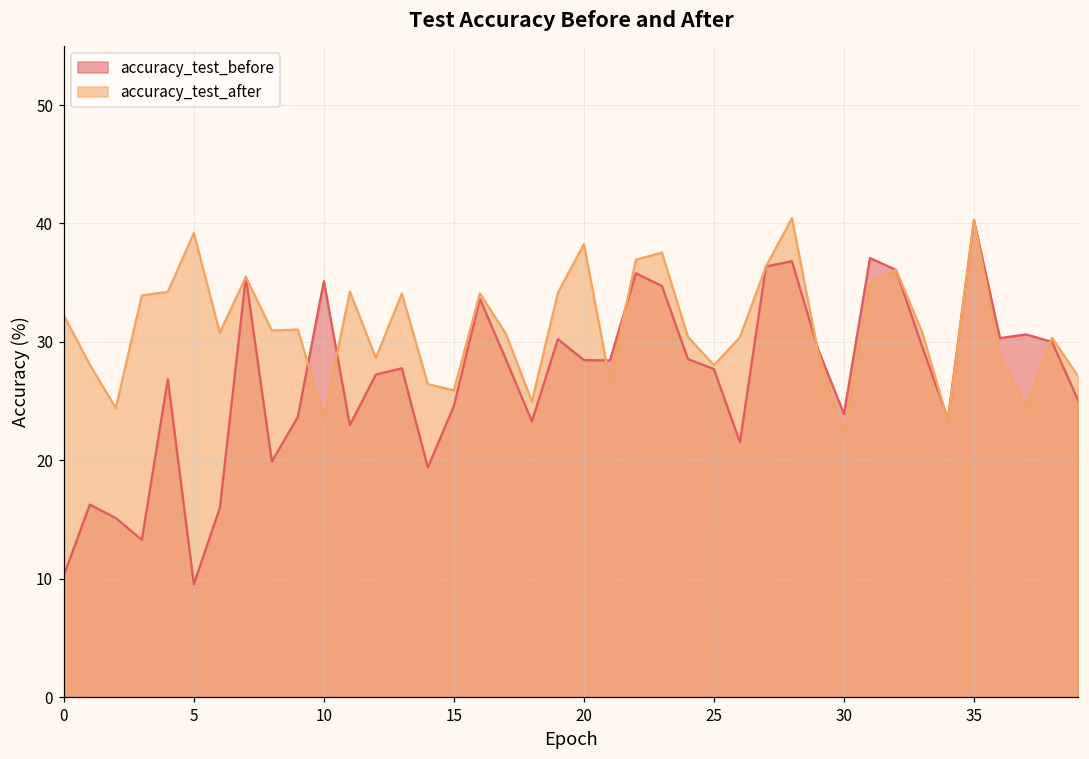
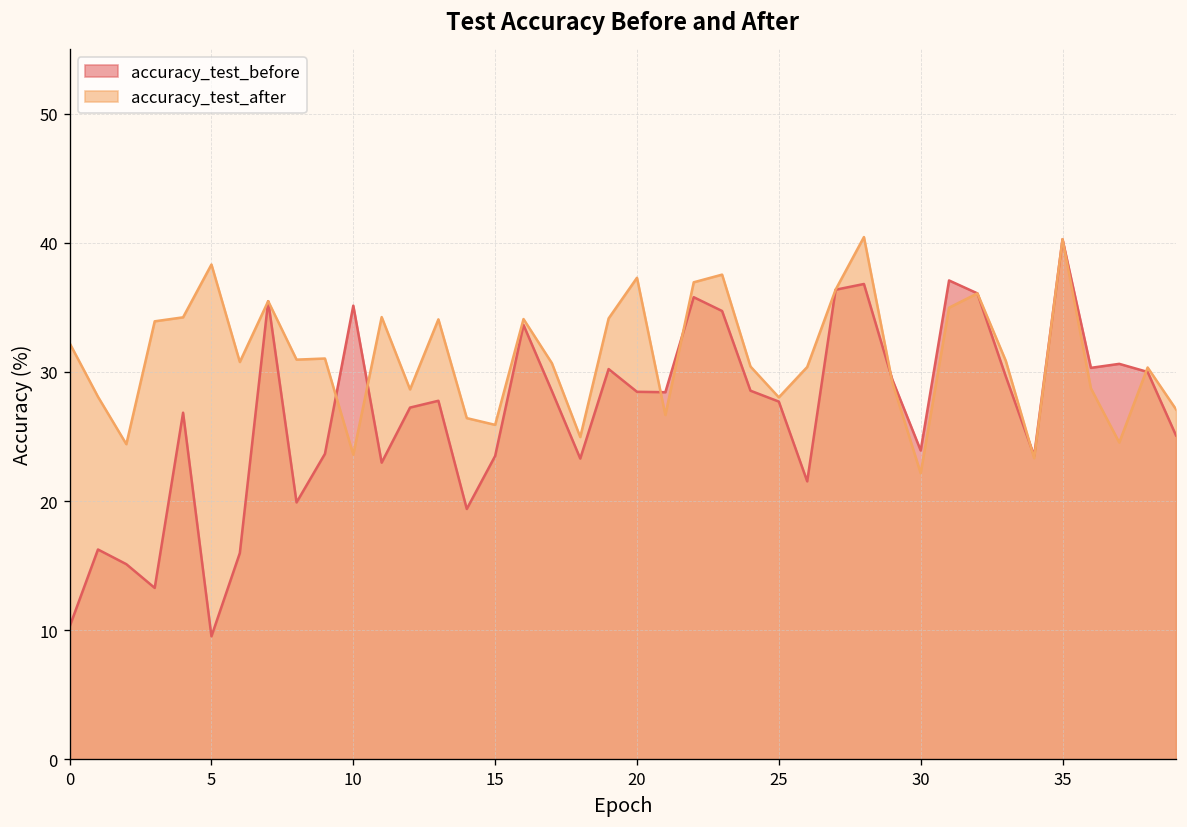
accuracy_test_after, 5: 39.2 -> 38.3
accuracy_test_before, 15: 24.6 -> 23.5
accuracy_test_after, 20: 38.3 -> 37.3
